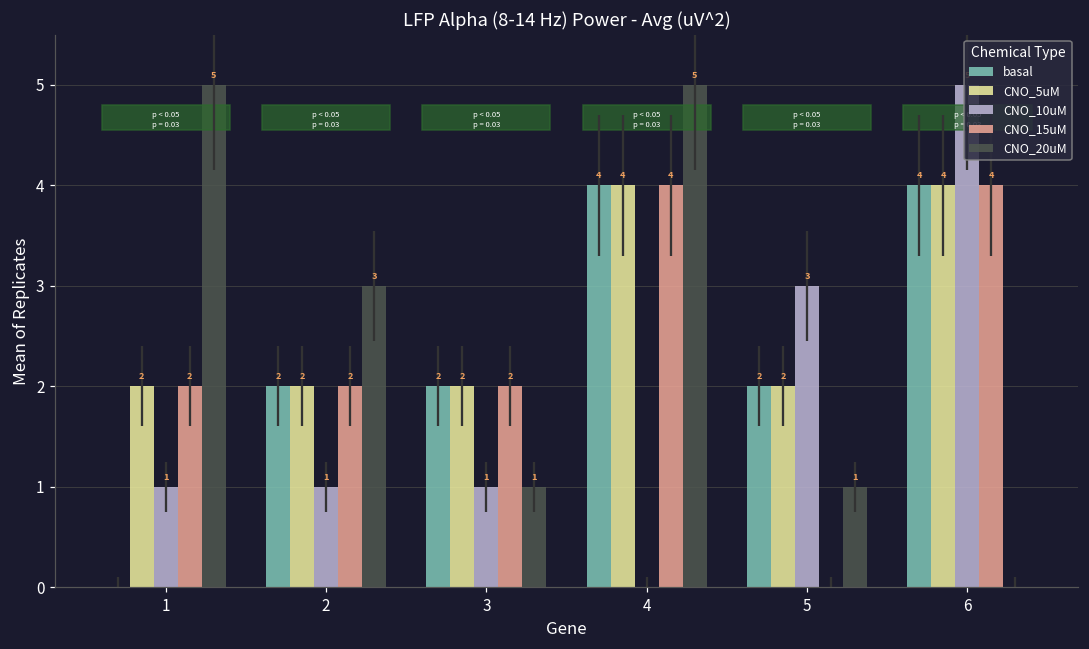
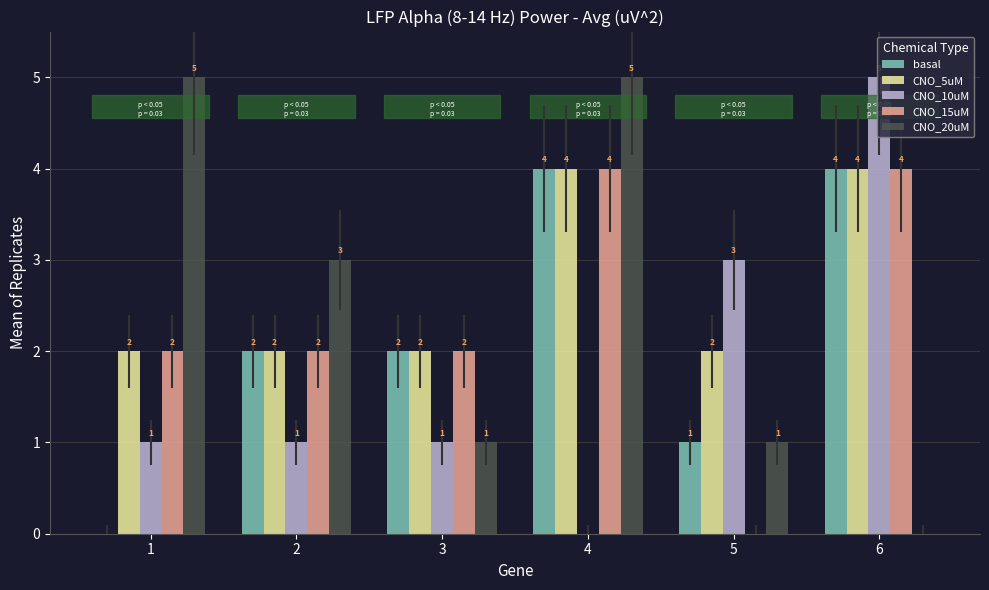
basal, 5: 2 -> 1
